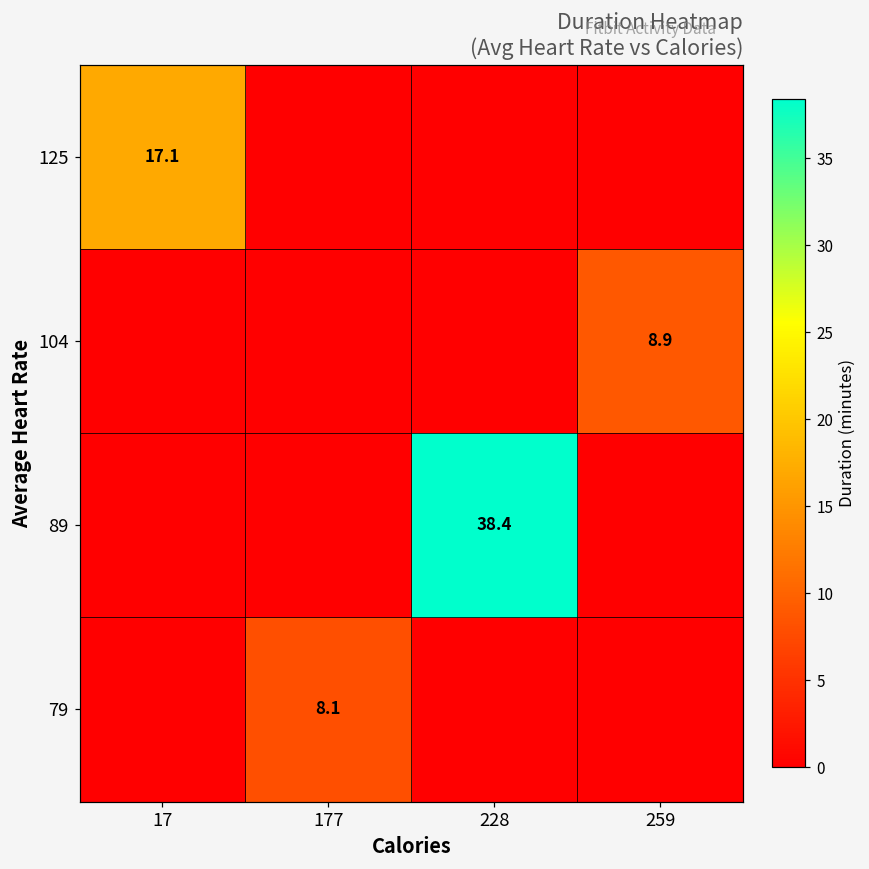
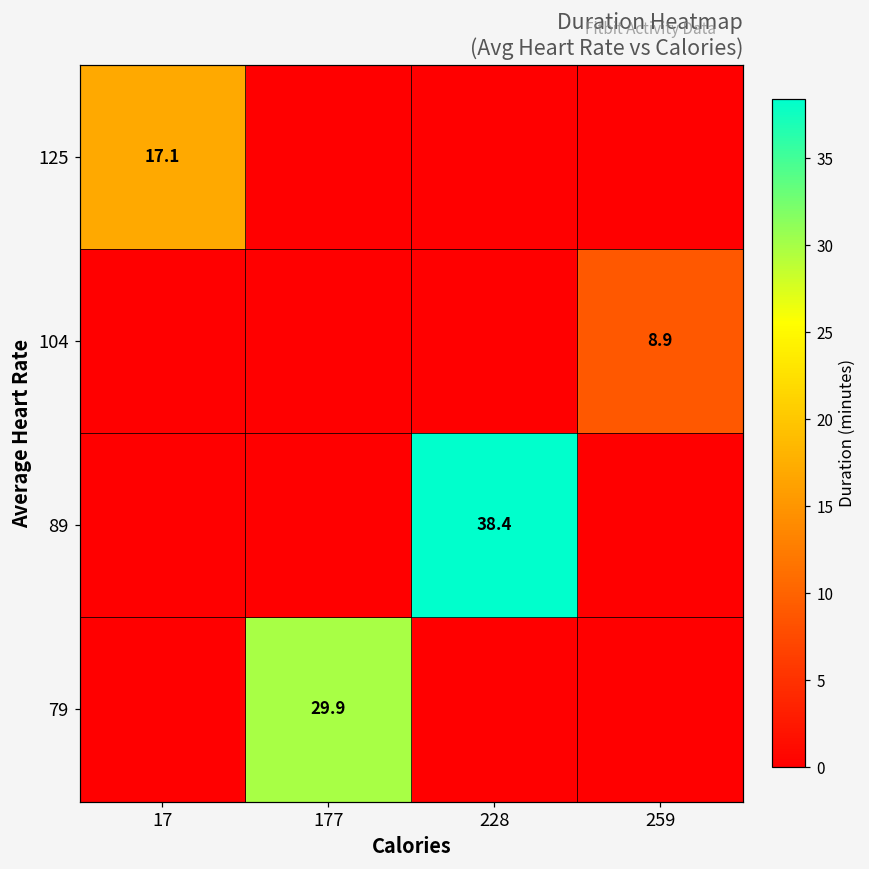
79, 177: 8.1 -> 29.9
